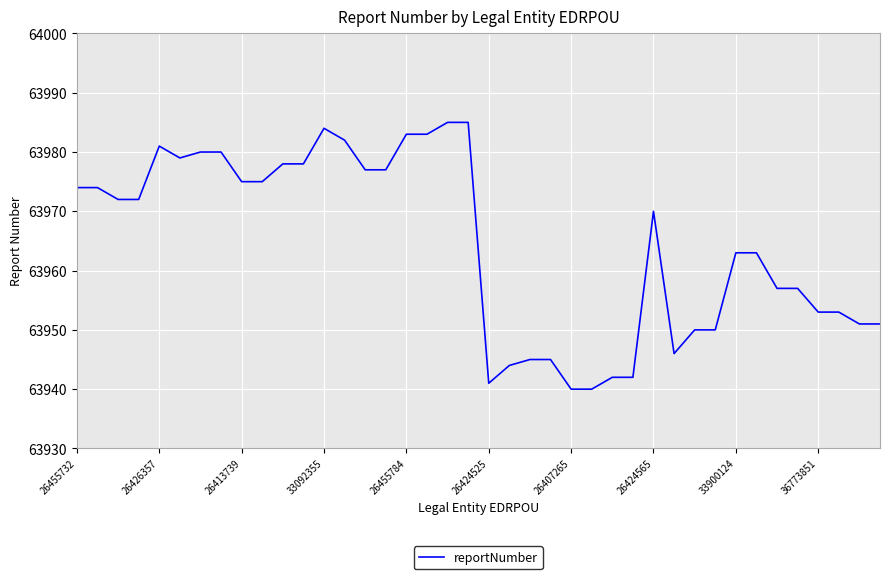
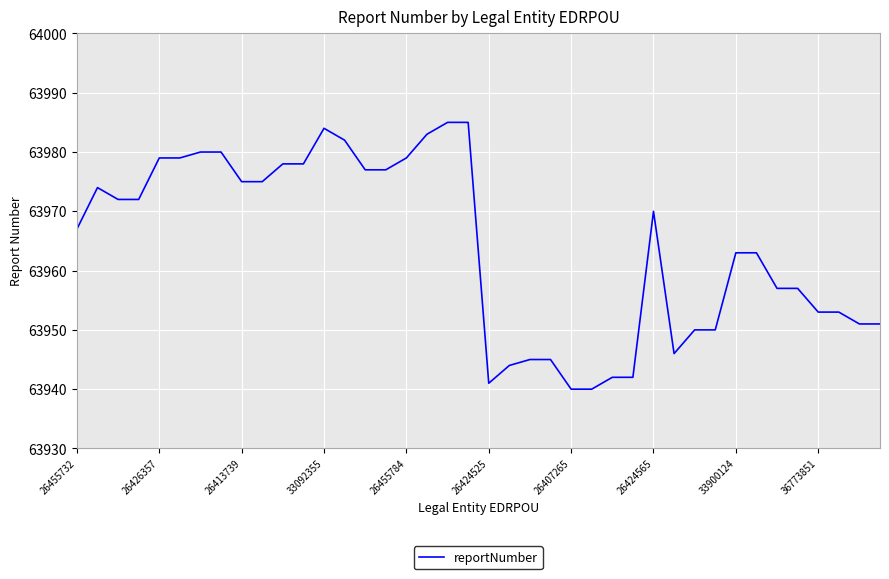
26455732: 63974 -> 63967
26426357: 63981 -> 63979
26455784: 63983 -> 63979
